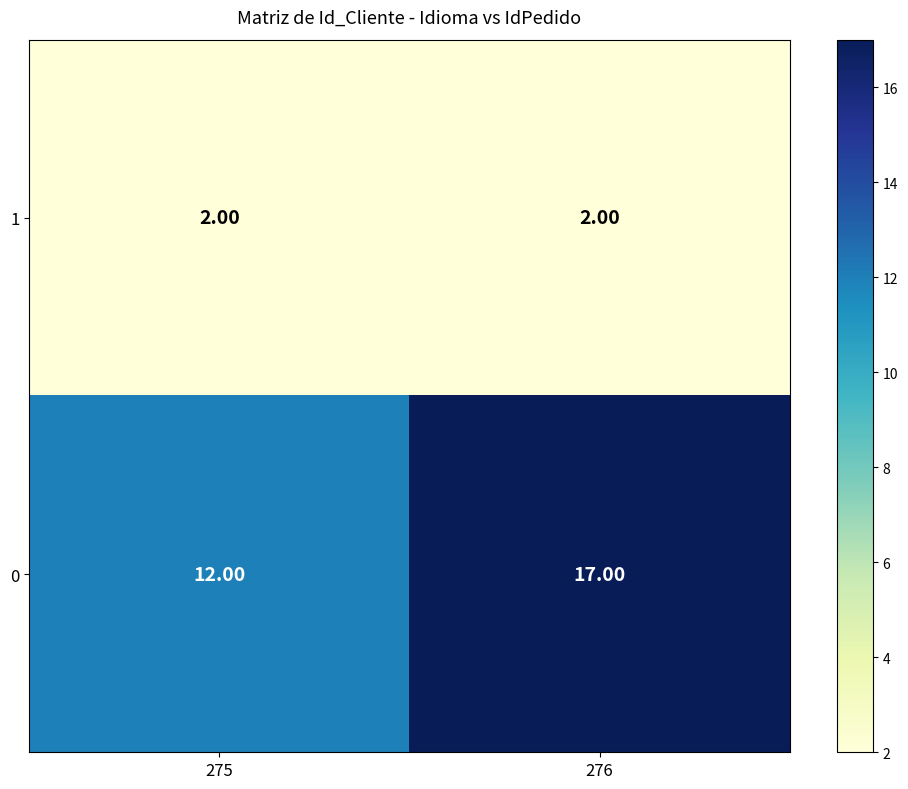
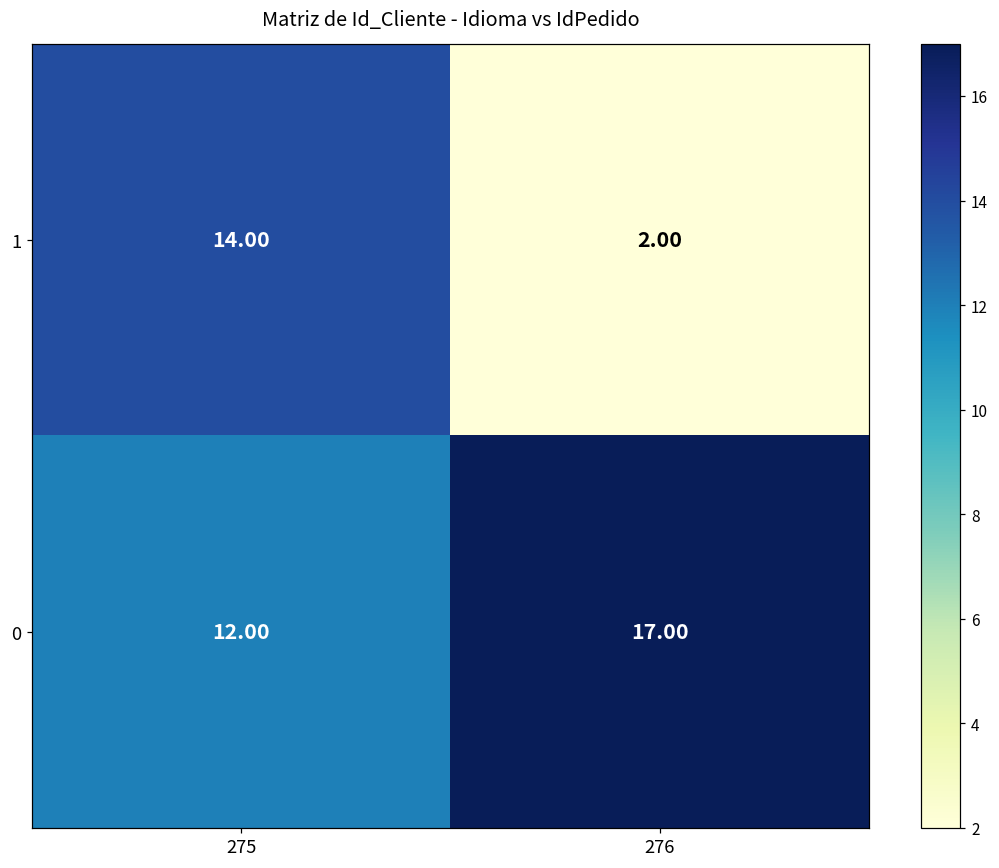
1, 275: 2.00 -> 14.00
